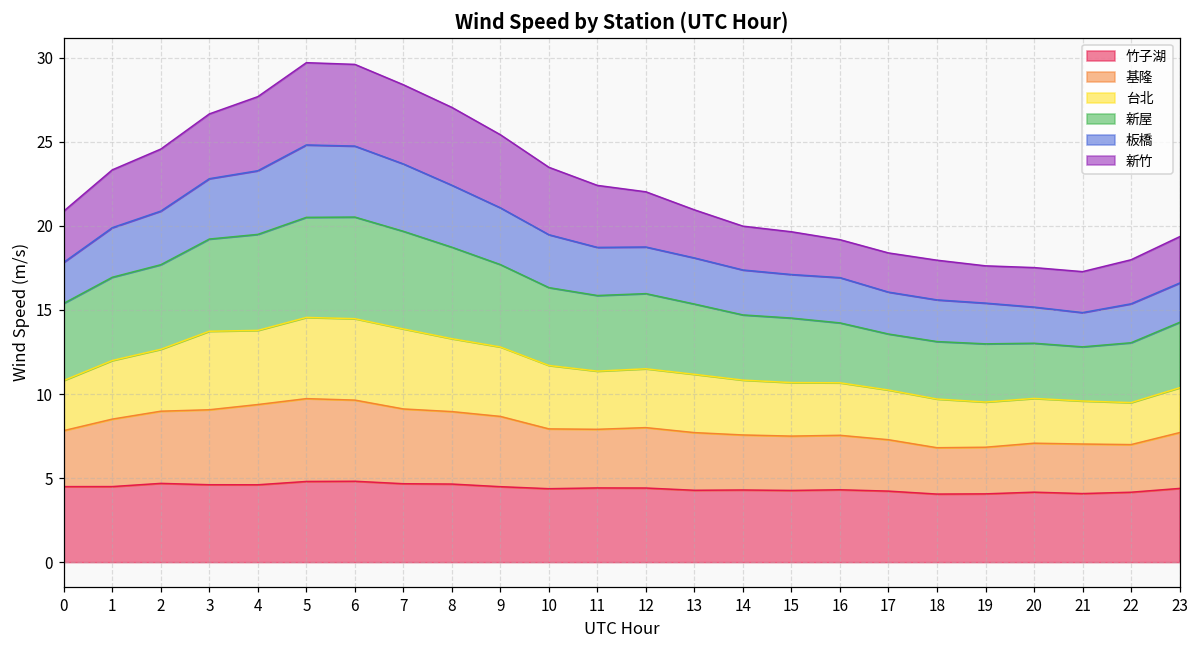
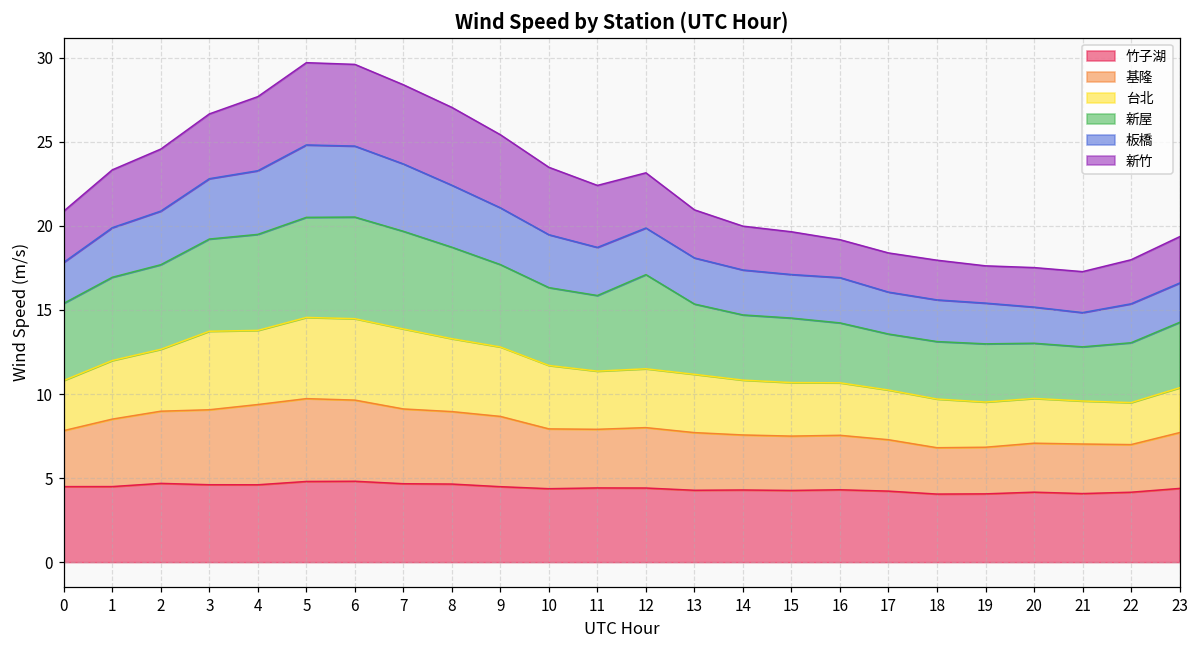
新屋, 12: 4.5 -> 5.6
